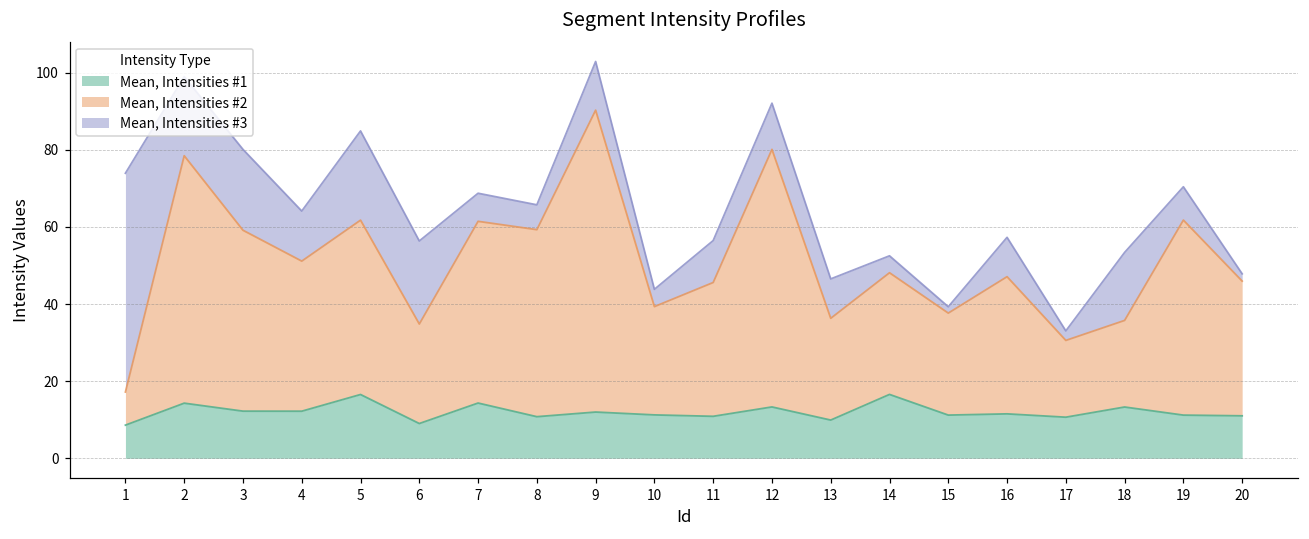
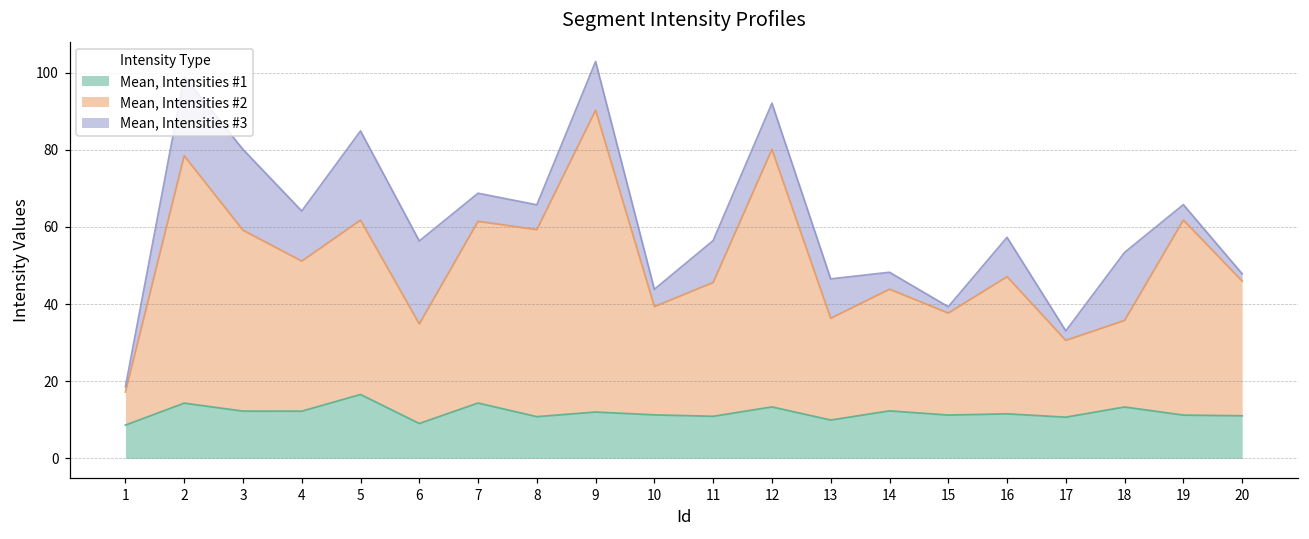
Mean, Intensities #3, 1: 57 -> 1
Mean, Intensities #1, 14: 17 -> 12
Mean, Intensities #3, 19: 9 -> 4
